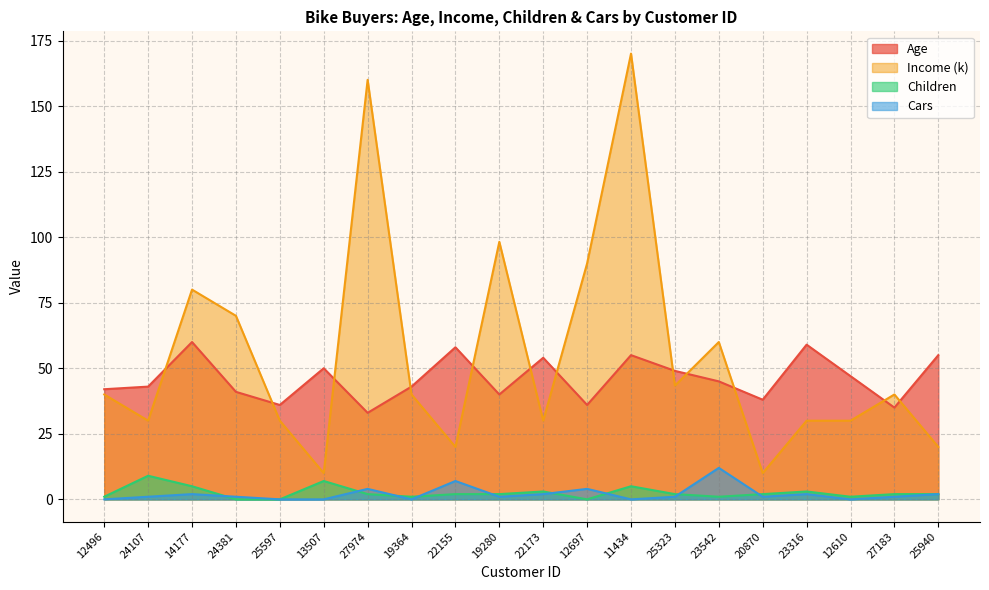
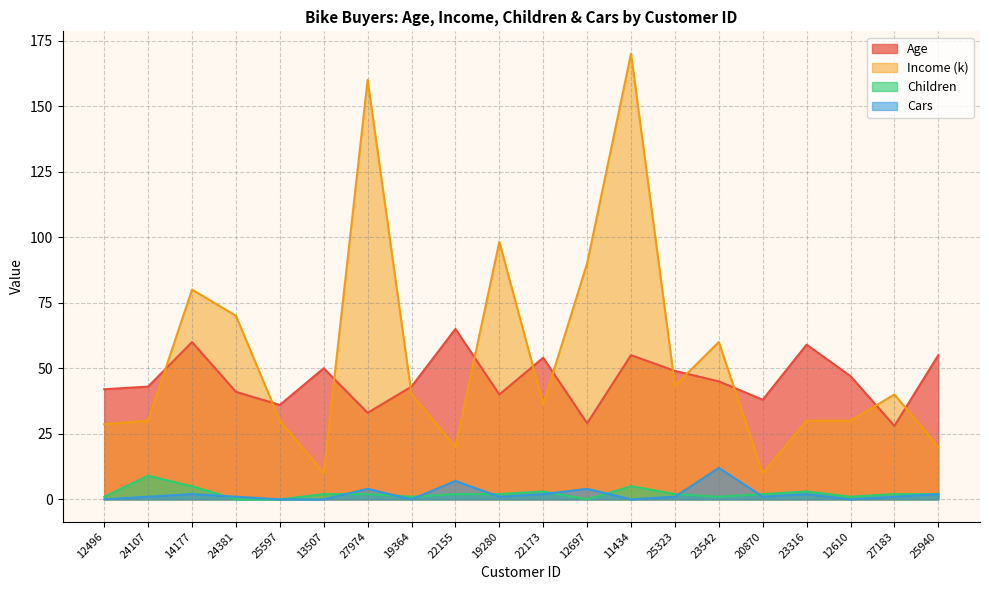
Income (k), 12496: 40 -> 29
Children, 13507: 7 -> 2
Age, 22155: 58 -> 65
Income (k), 22173: 30 -> 36
Age, 12697: 36 -> 29
Age, 27183: 35 -> 28
